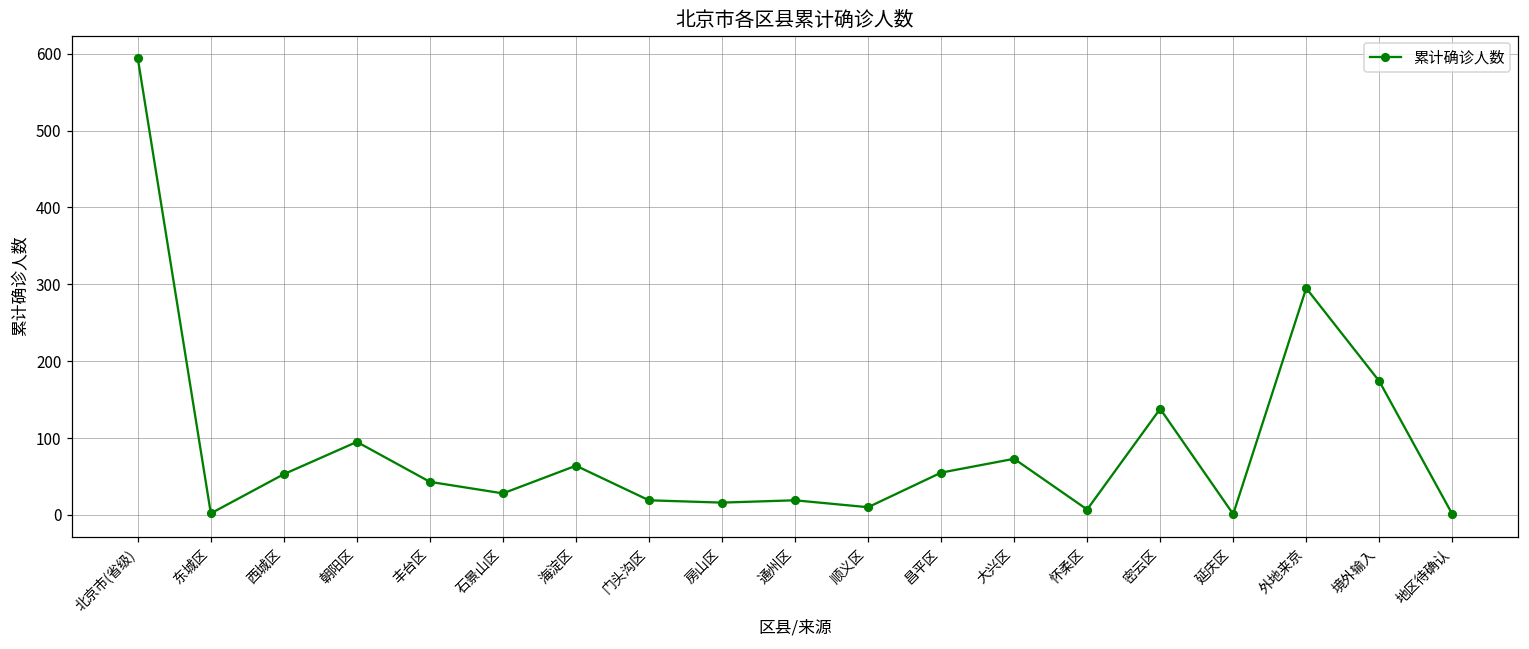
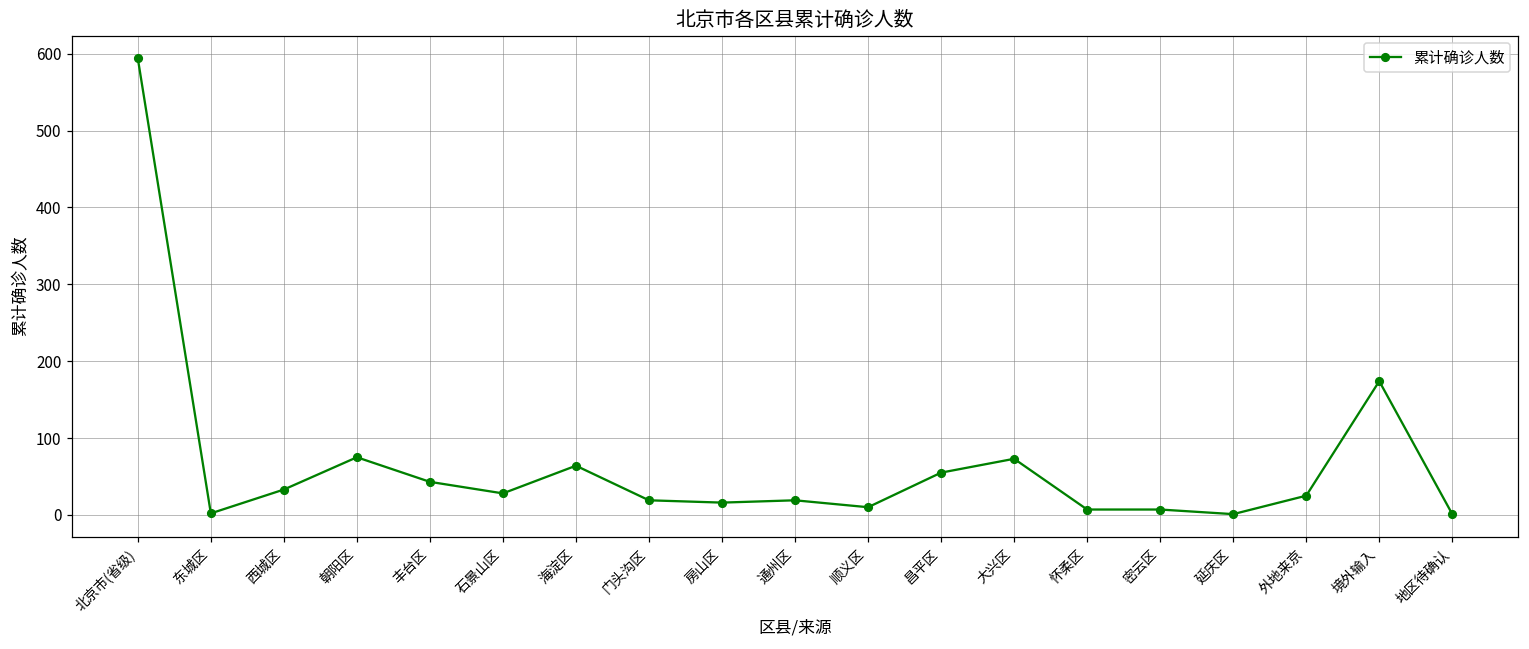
西城区: 50 -> 30
朝阳区: 100 -> 80
密云区: 140 -> 10
外地来京: 300 -> 30
